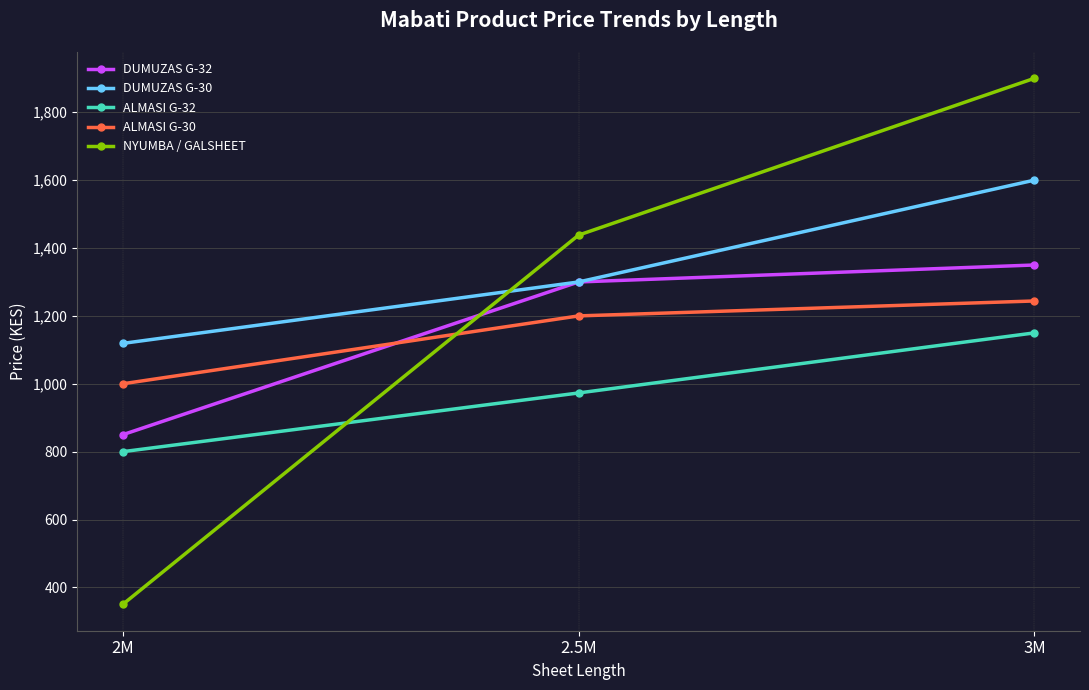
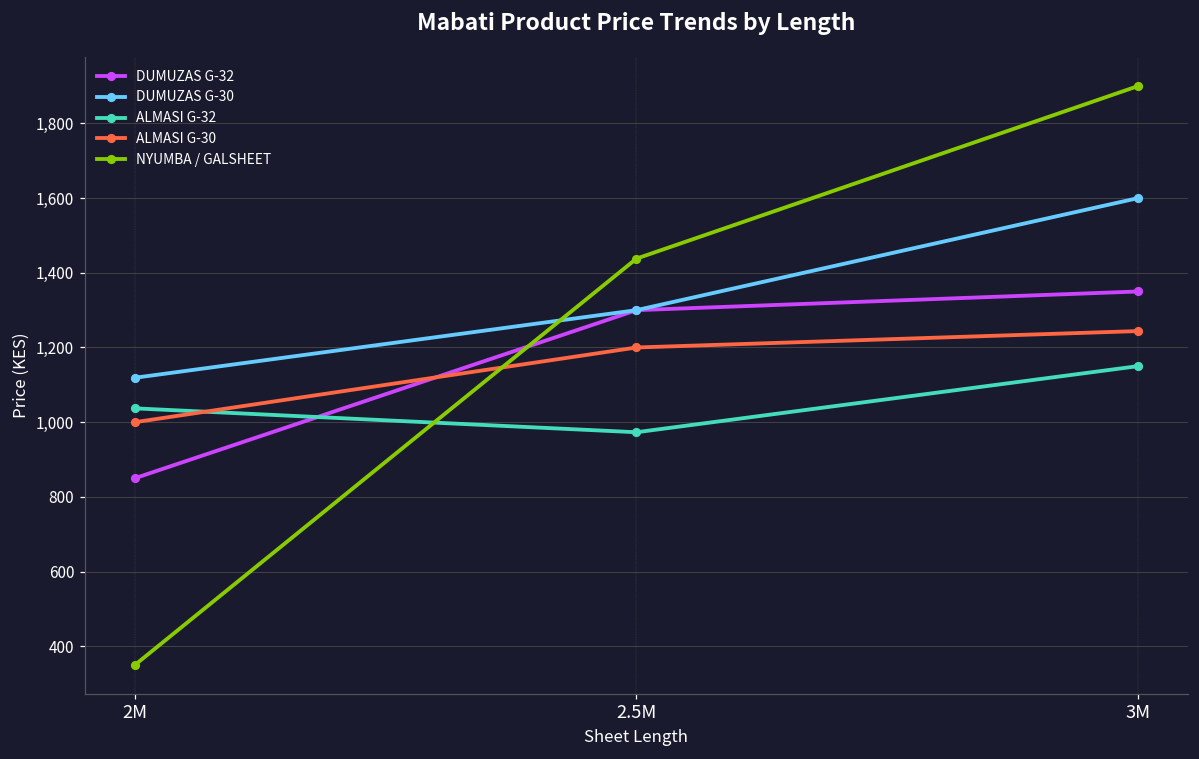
ALMASI G-32, 2M: 800 -> 1,040
